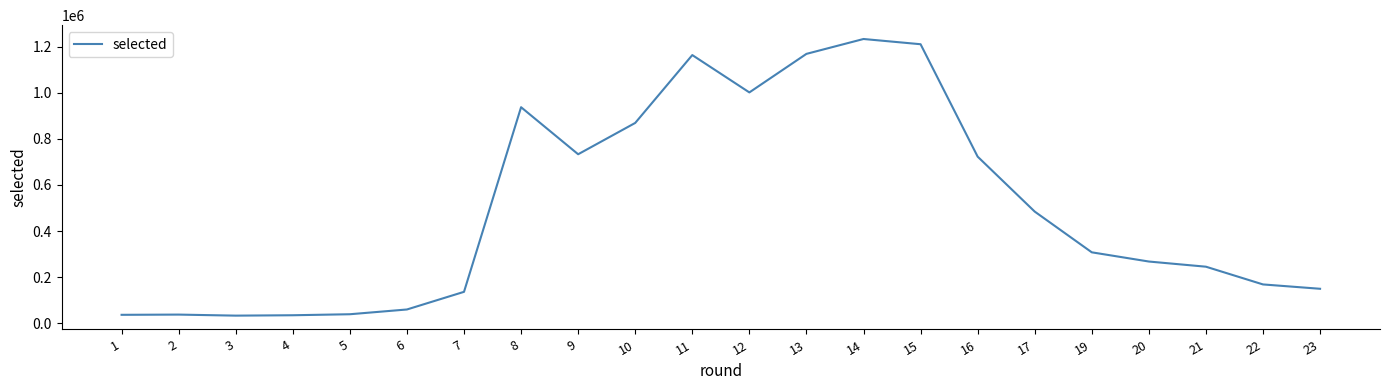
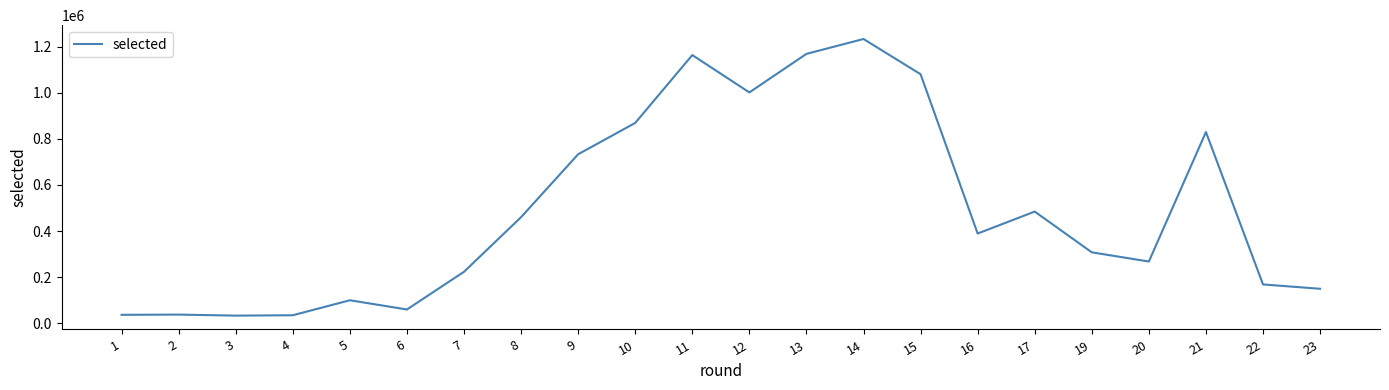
5: 40000 -> 100000
7: 140000 -> 220000
8: 940000 -> 460000
15: 1210000 -> 1080000
16: 720000 -> 390000
21: 250000 -> 830000
